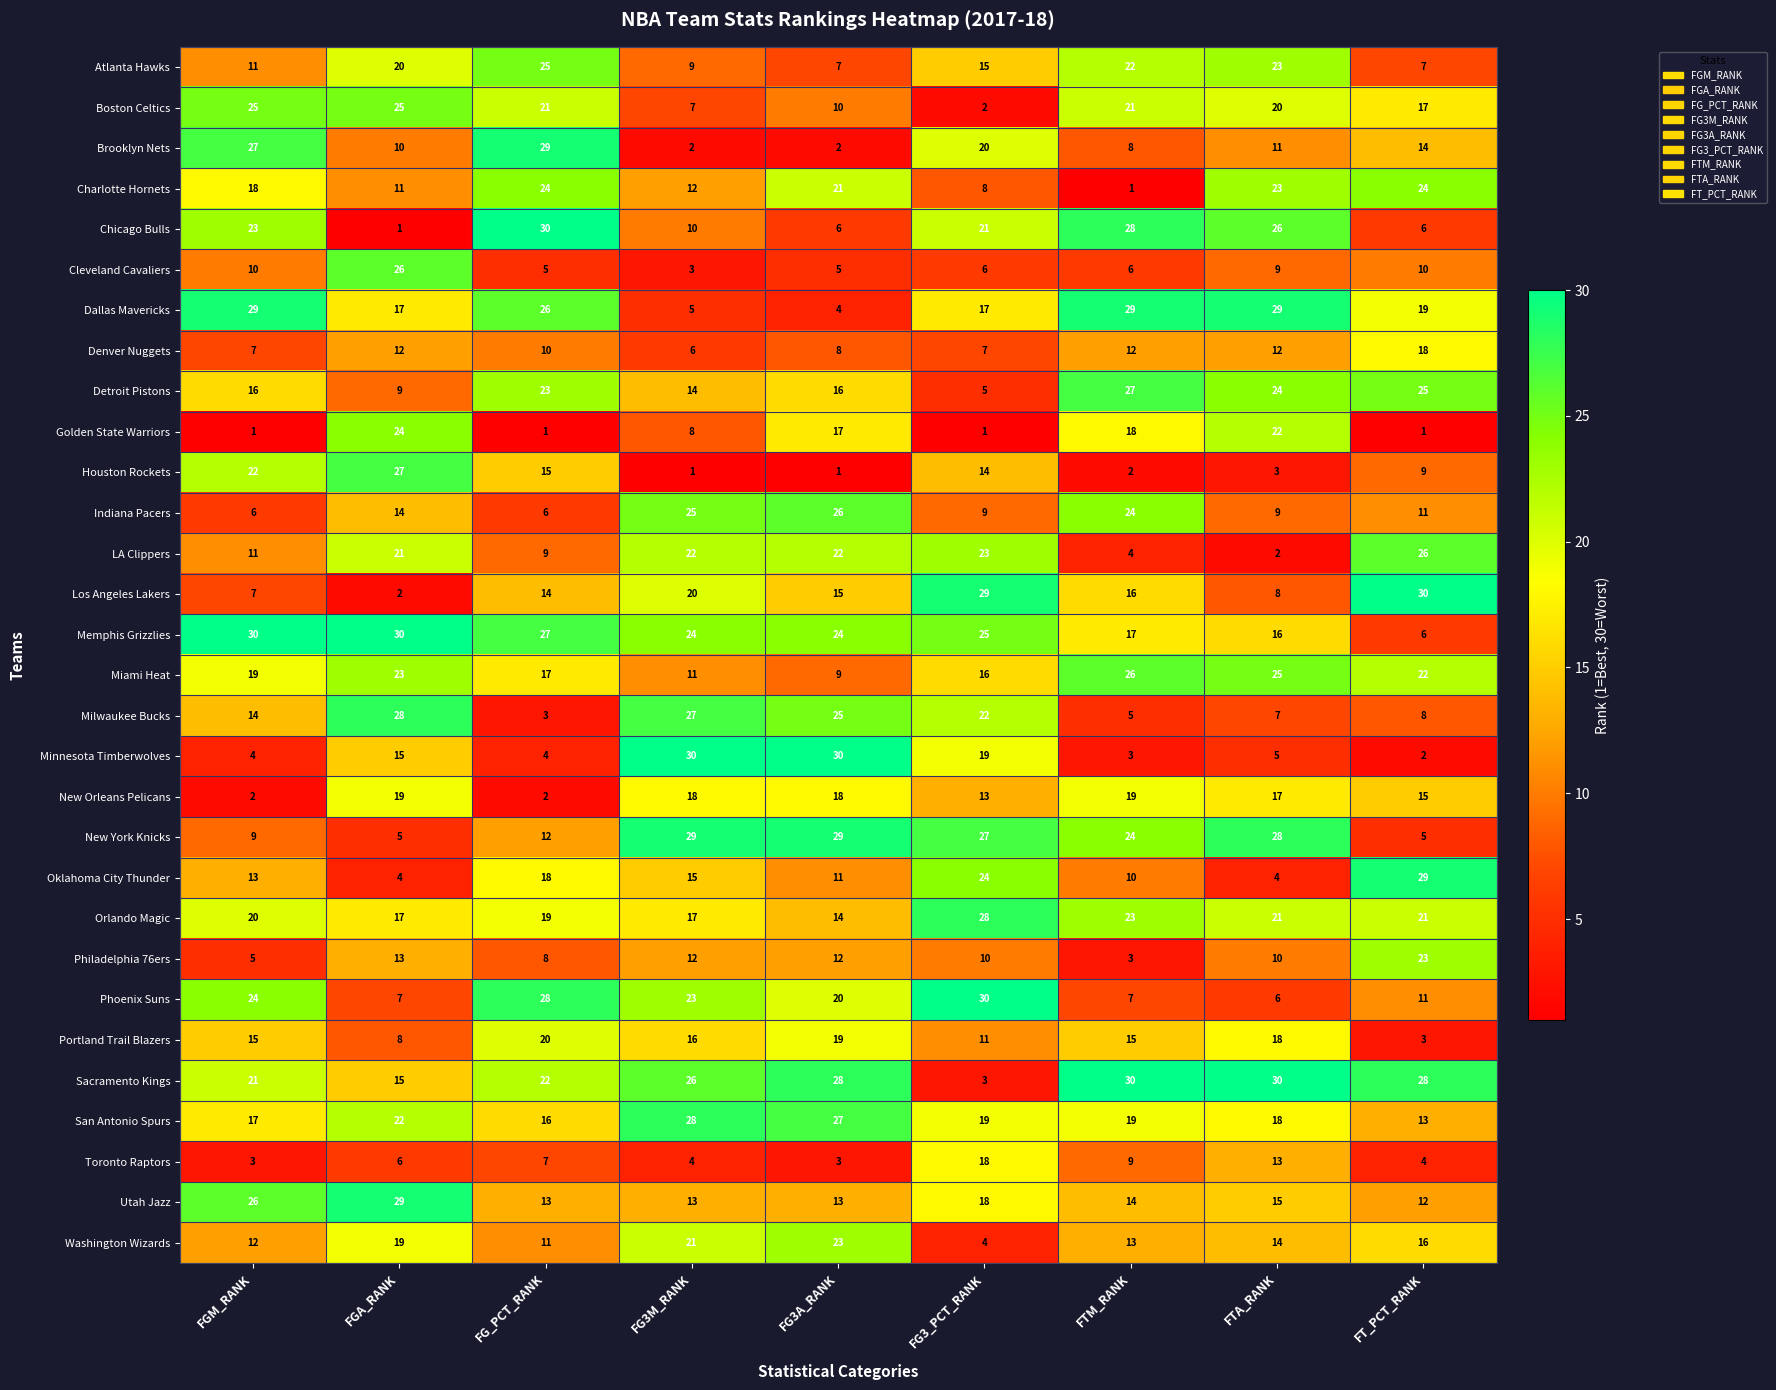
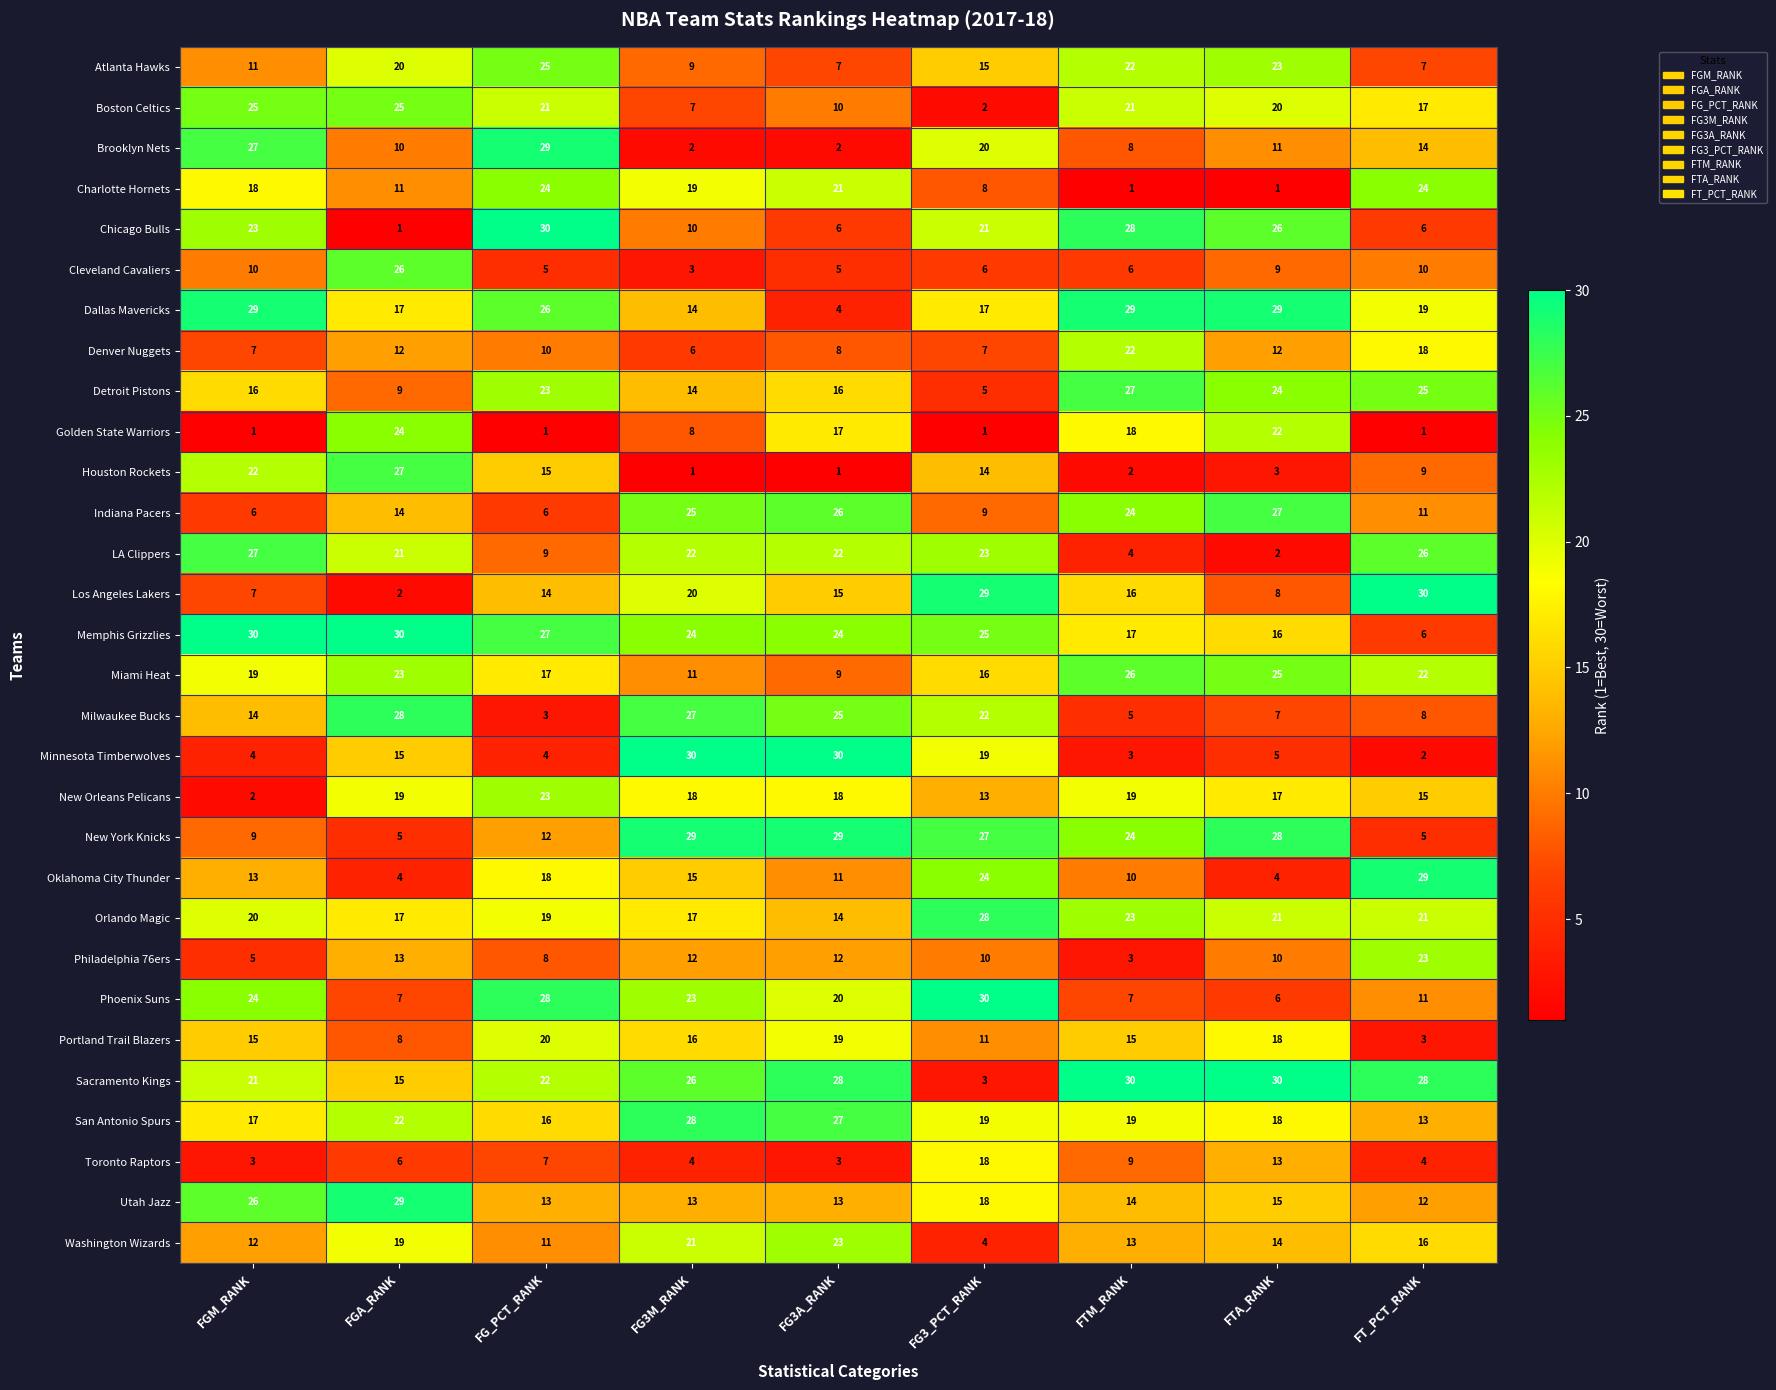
Charlotte Hornets, FG3M_RANK: 12 -> 19
Charlotte Hornets, FTA_RANK: 23 -> 1
Dallas Mavericks, FG3M_RANK: 5 -> 14
Denver Nuggets, FTM_RANK: 12 -> 22
Indiana Pacers, FTA_RANK: 9 -> 27
LA Clippers, FGM_RANK: 11 -> 27
New Orleans Pelicans, FG_PCT_RANK: 2 -> 23
